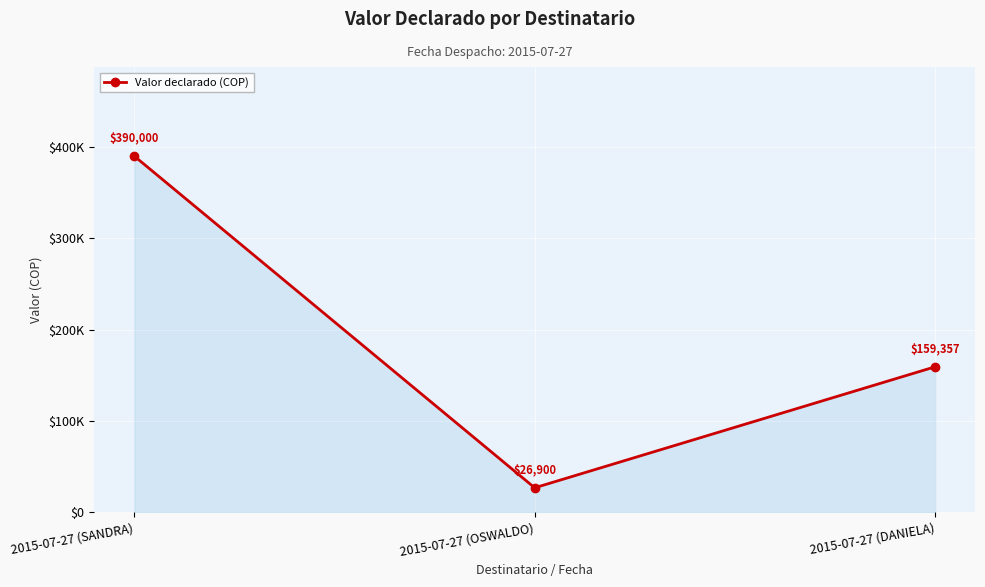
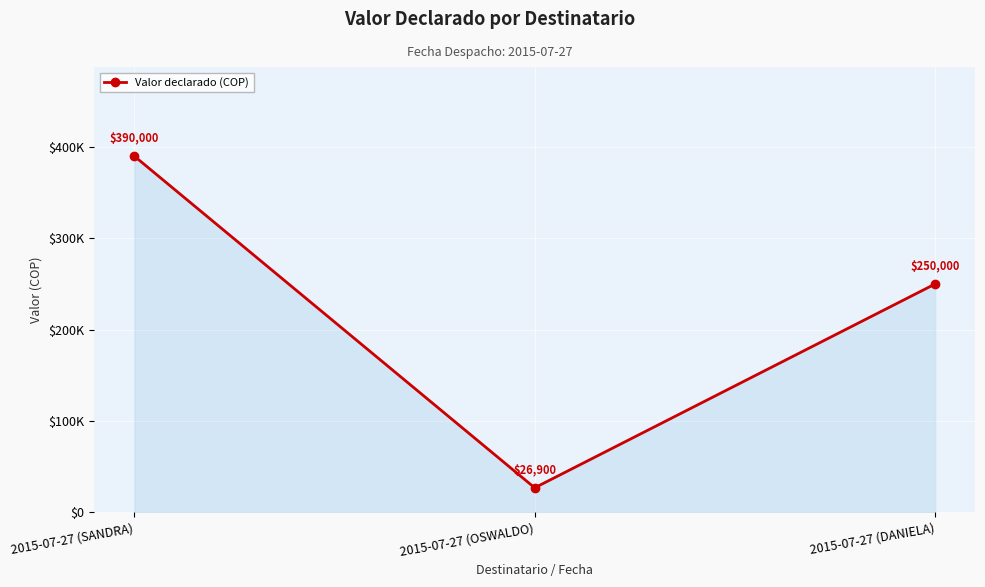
2015-07-27 (DANIELA): $159,357 -> $250,000
